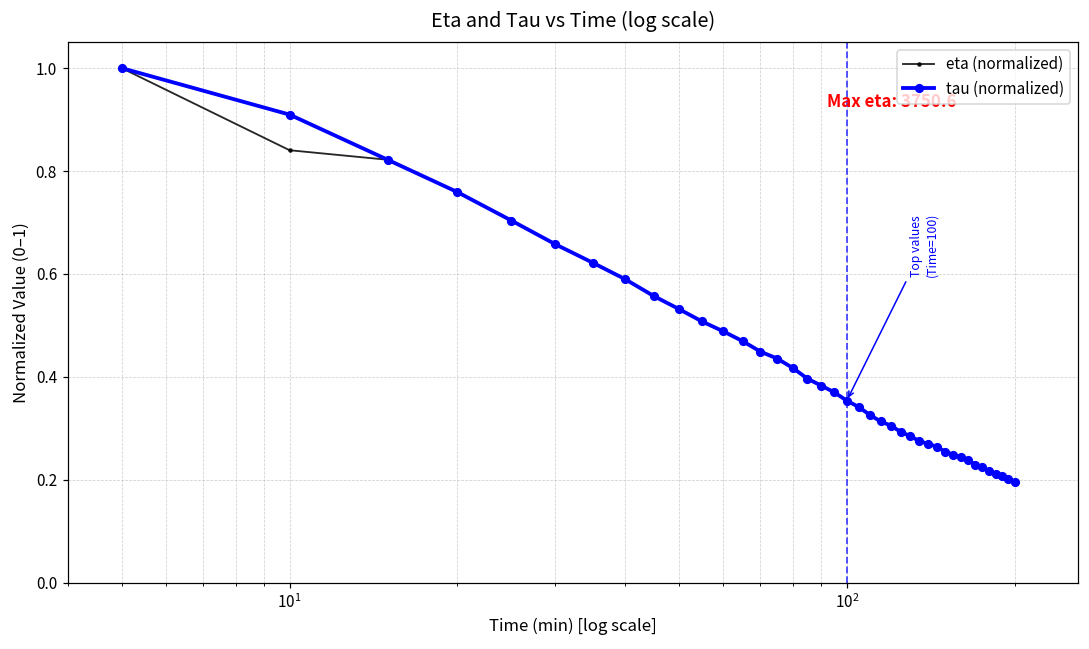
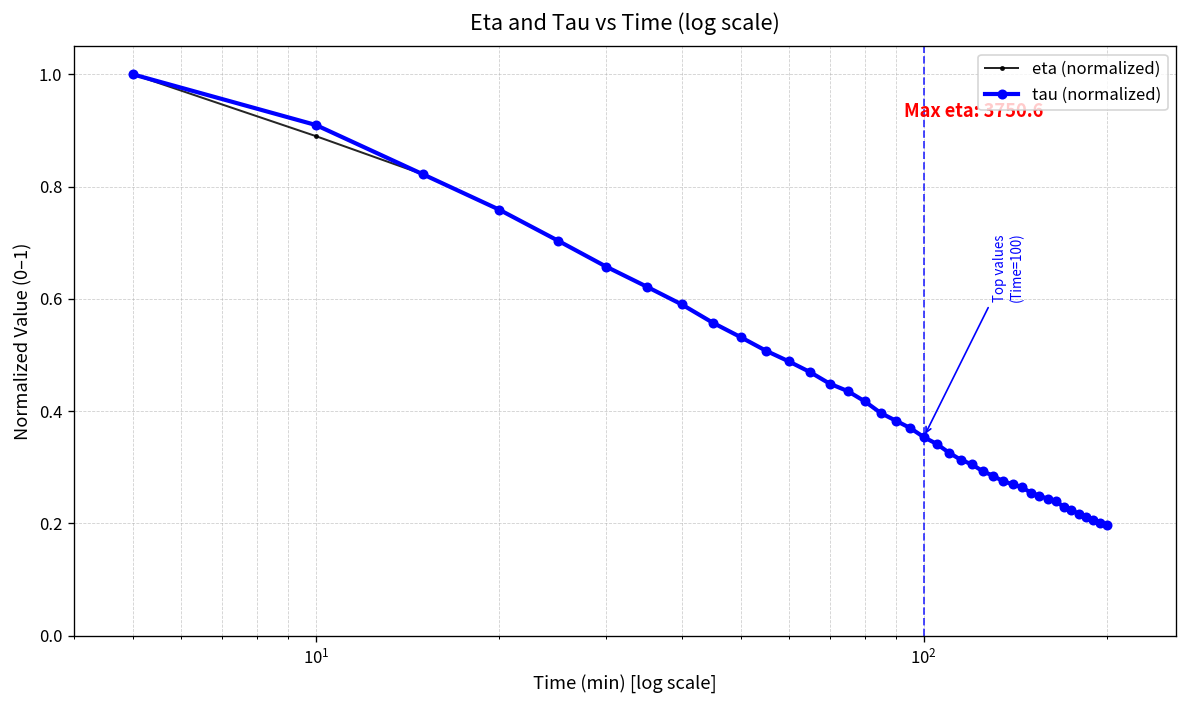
eta (normalized), 10^1: 0.84 -> 0.89
